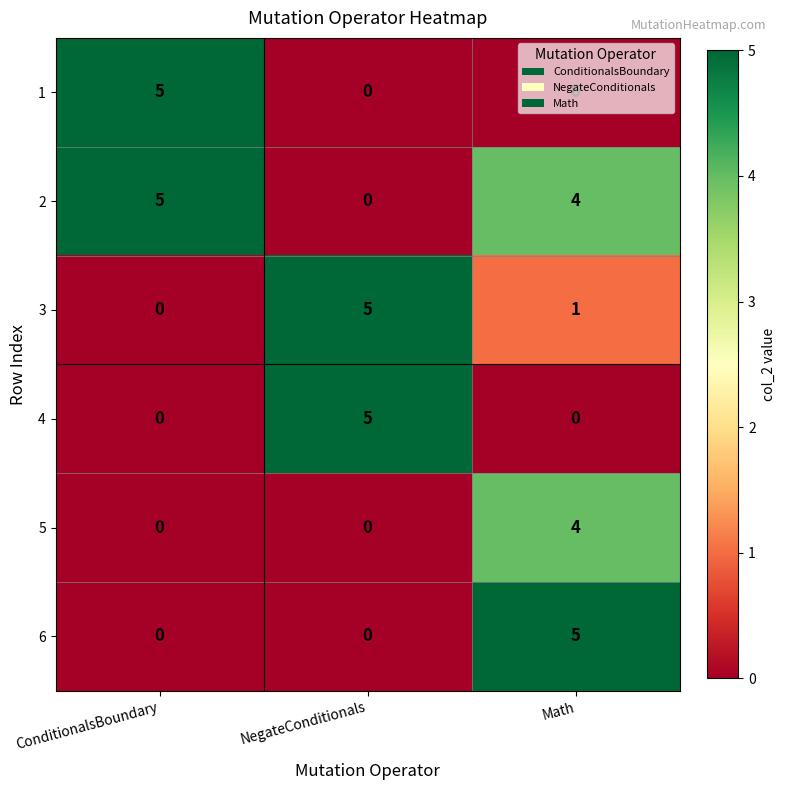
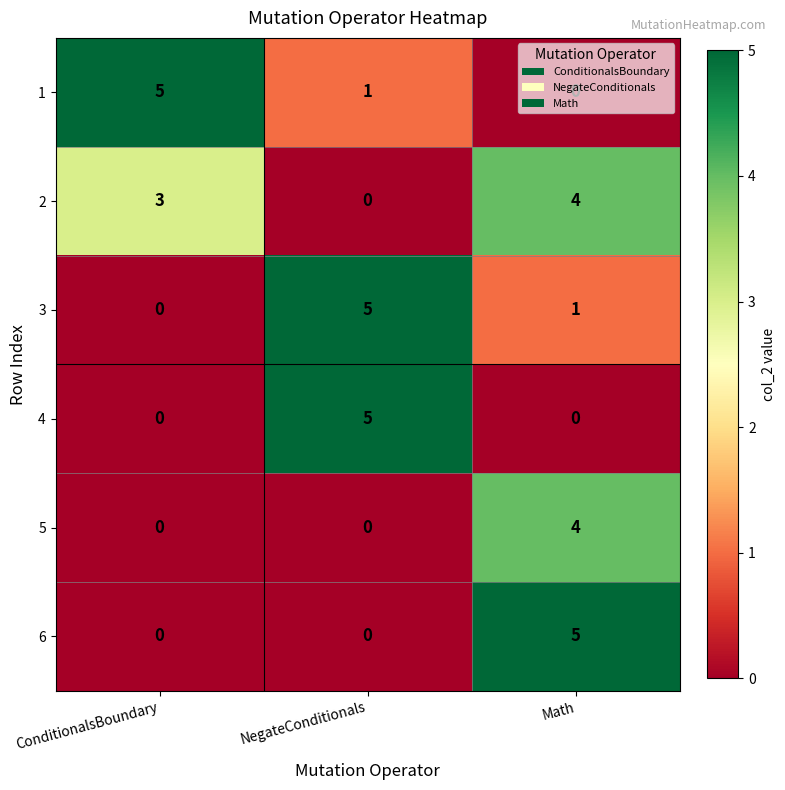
1, NegateConditionals: 0 -> 1
2, ConditionalsBoundary: 5 -> 3
